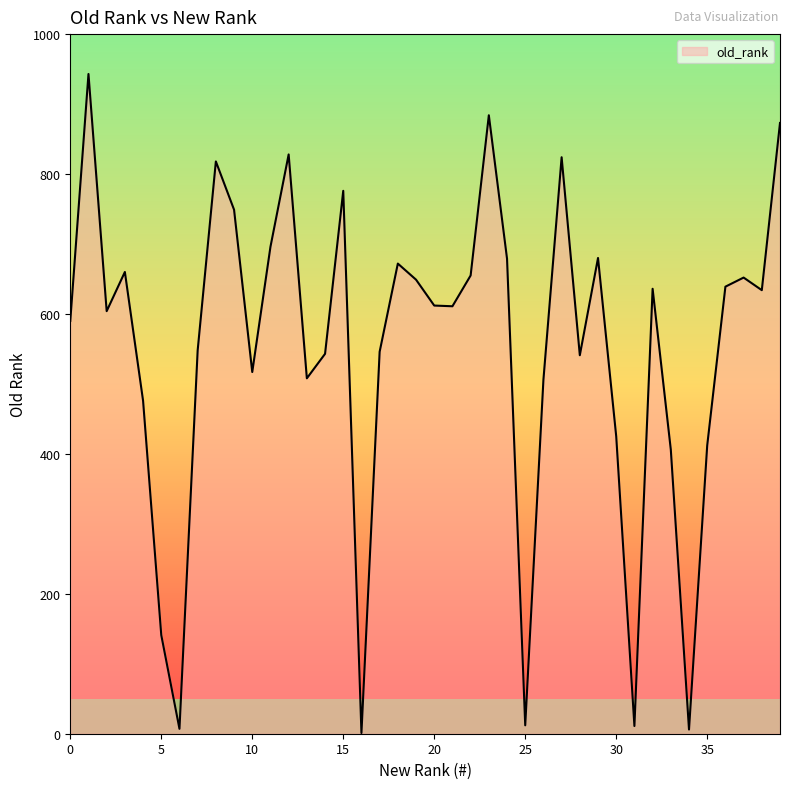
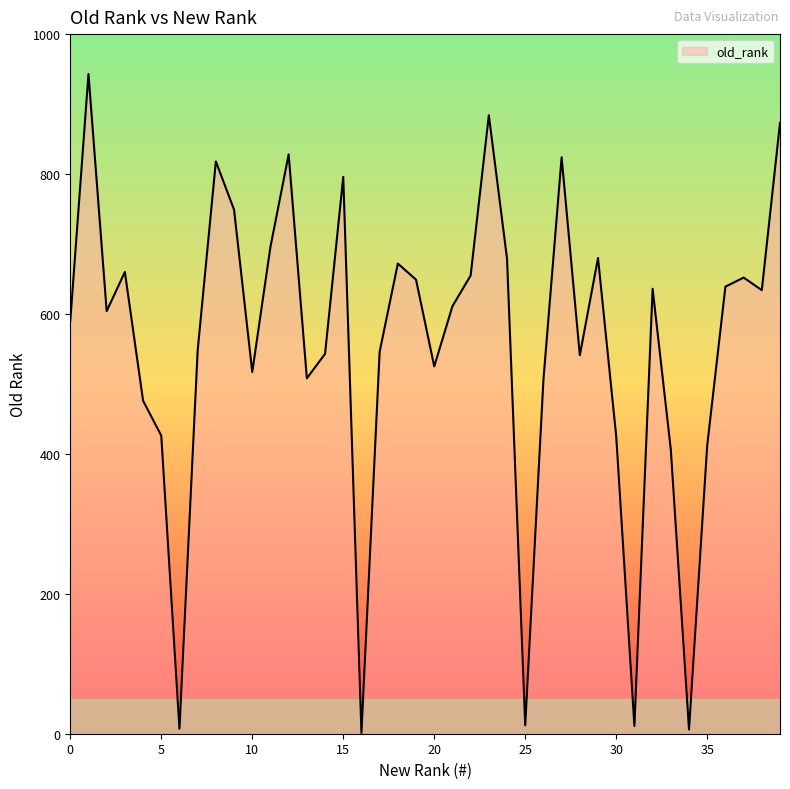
5: 140 -> 430
15: 780 -> 800
20: 610 -> 530
